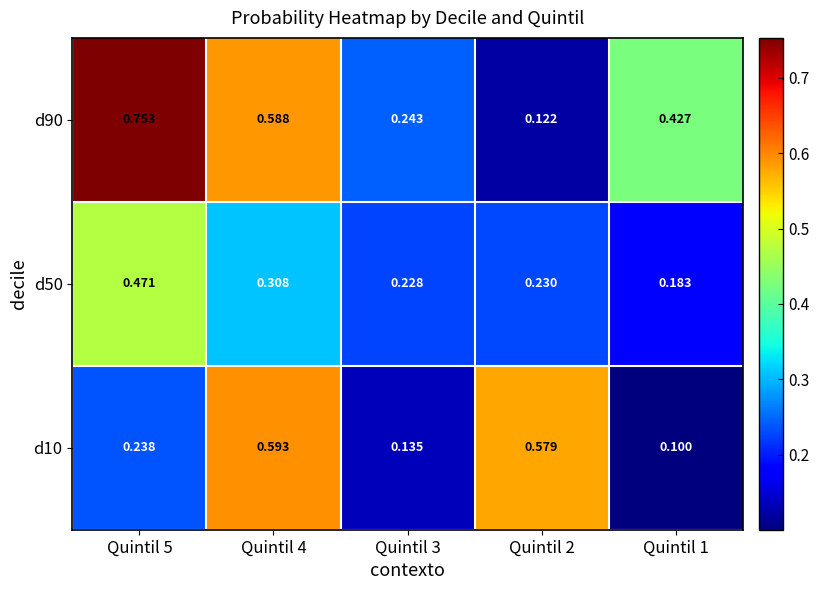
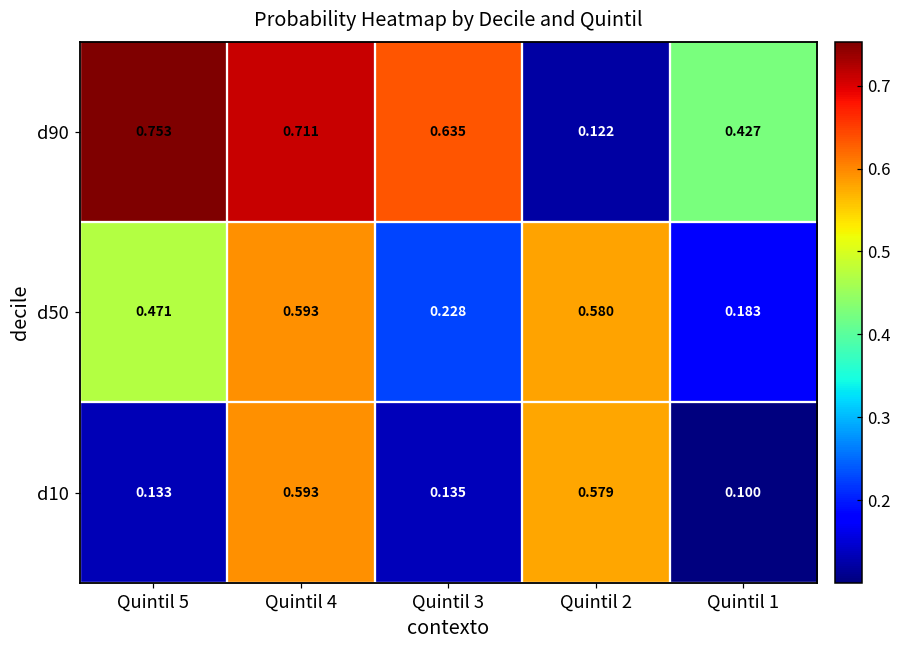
d90, Quintil 4: 0.588 -> 0.711
d90, Quintil 3: 0.243 -> 0.635
d50, Quintil 4: 0.308 -> 0.593
d50, Quintil 2: 0.230 -> 0.580
d10, Quintil 5: 0.238 -> 0.133
